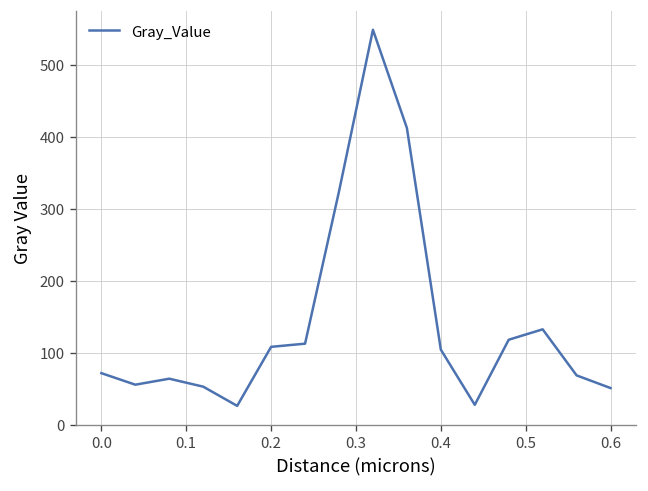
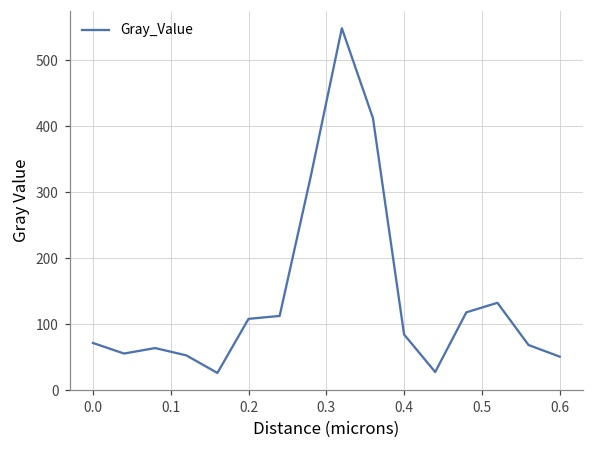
0.4: 100 -> 80
